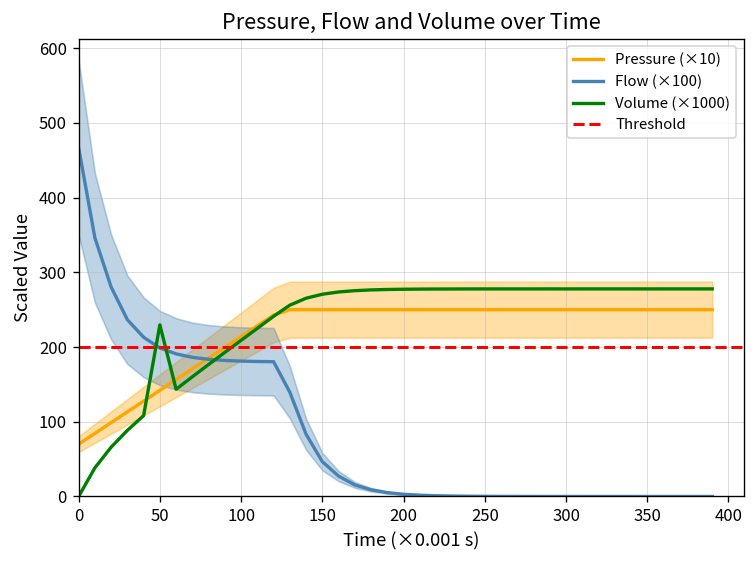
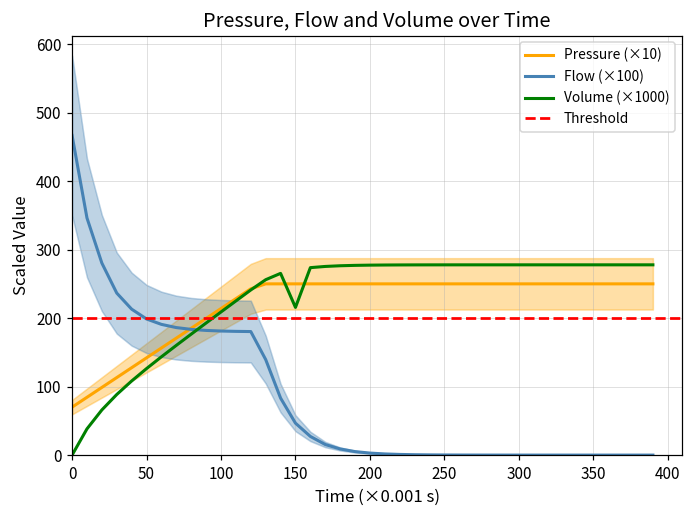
Volume (×1000), 50: 230 -> 130
Volume (×1000), 150: 270 -> 220
